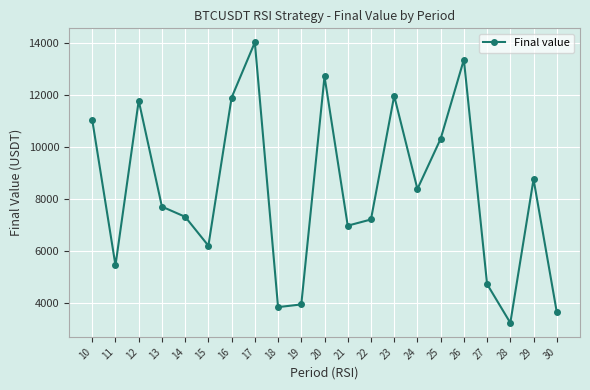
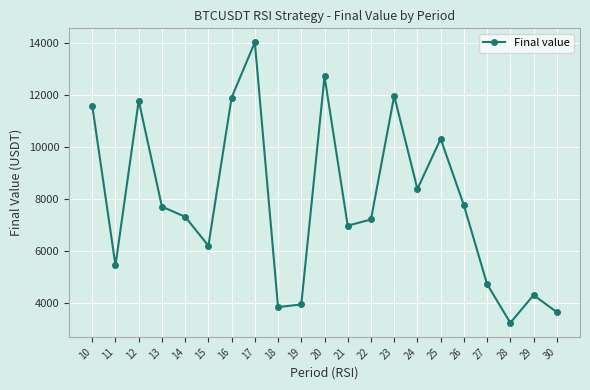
10: 11000 -> 11600
26: 13300 -> 7800
29: 8800 -> 4300
